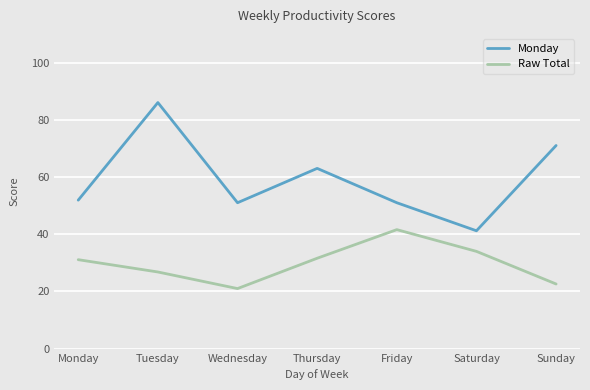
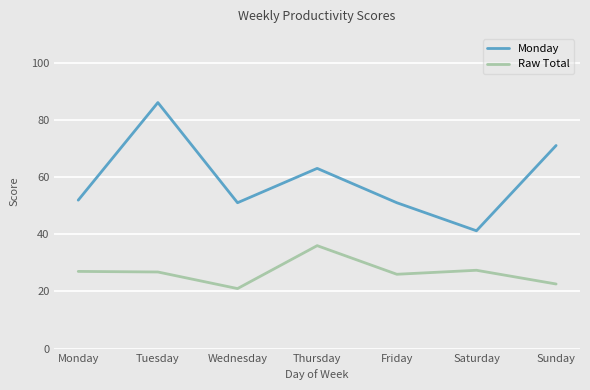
Raw Total, Monday: 31 -> 27
Raw Total, Thursday: 32 -> 36
Raw Total, Friday: 42 -> 26
Raw Total, Saturday: 34 -> 27
